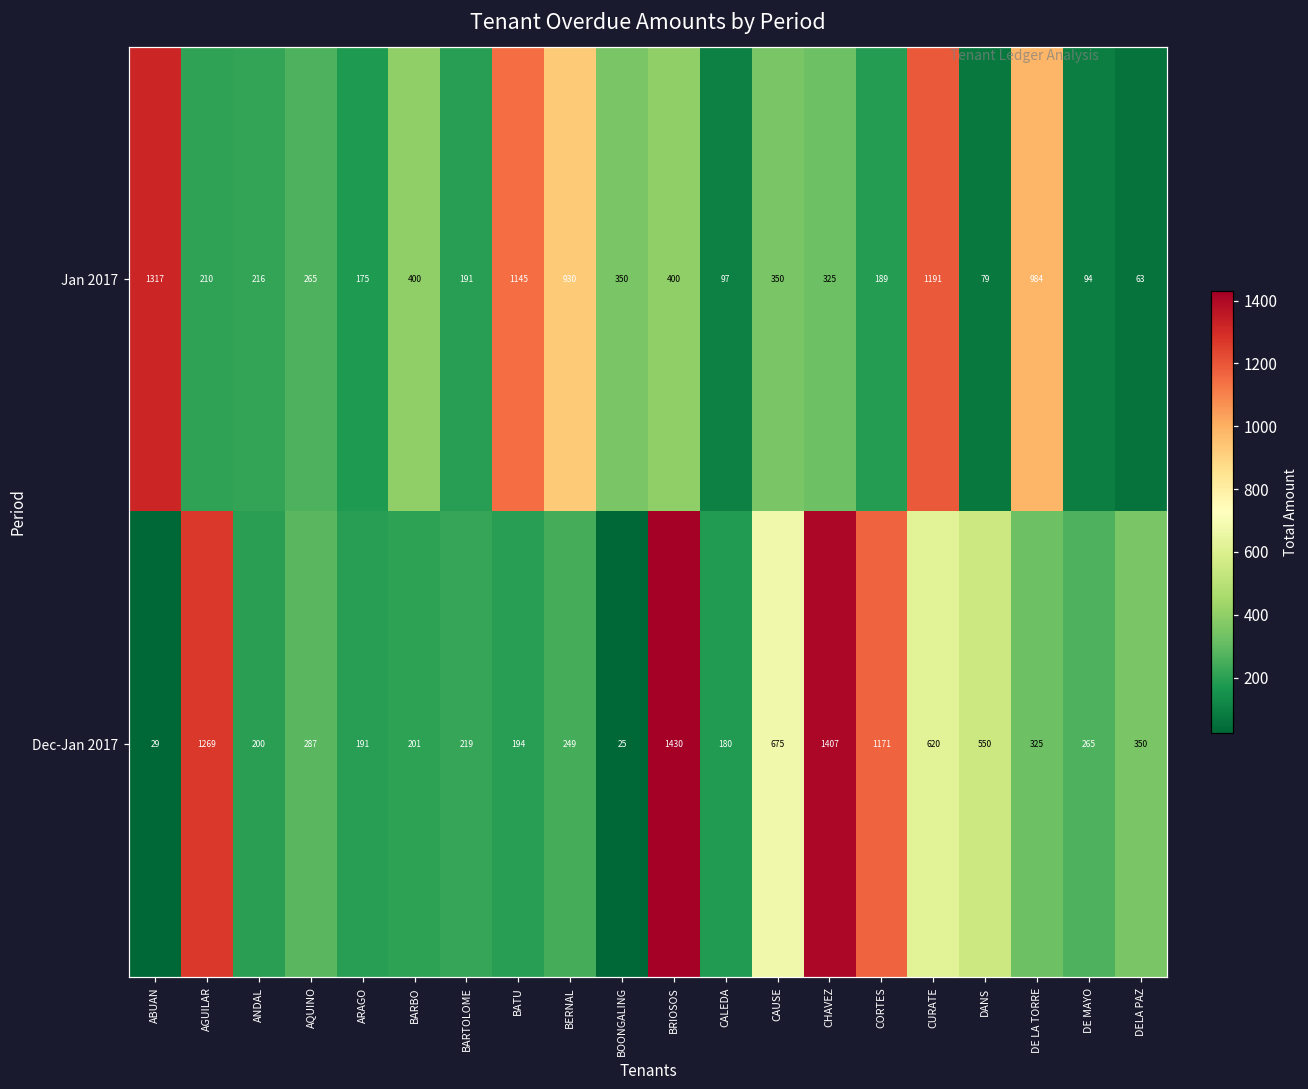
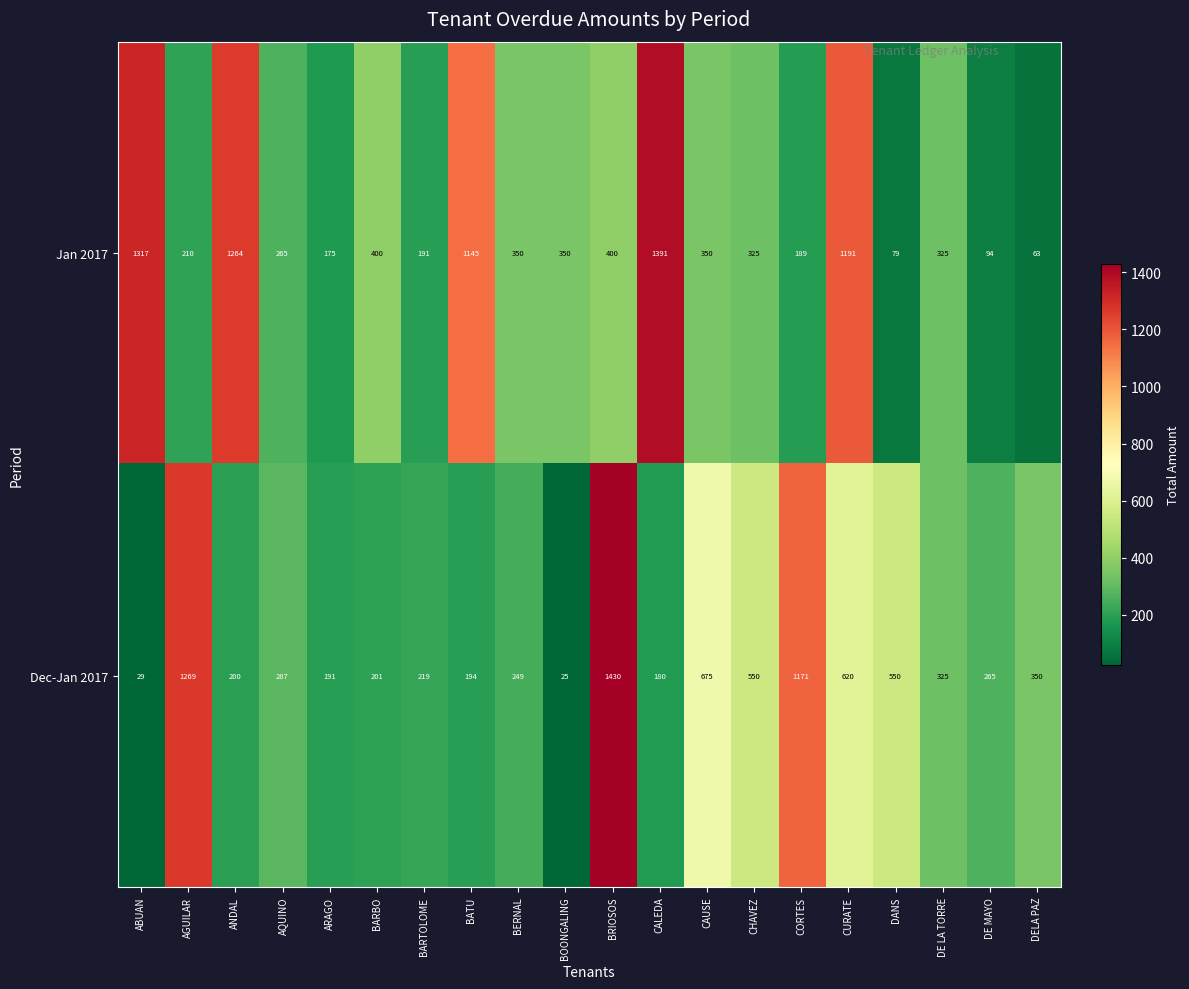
Jan 2017, ANDAL: 216 -> 1264
Jan 2017, BERNAL: 930 -> 350
Jan 2017, CALEDA: 97 -> 1391
Jan 2017, DE LA TORRE: 984 -> 325
Dec-Jan 2017, CHAVEZ: 1407 -> 550
